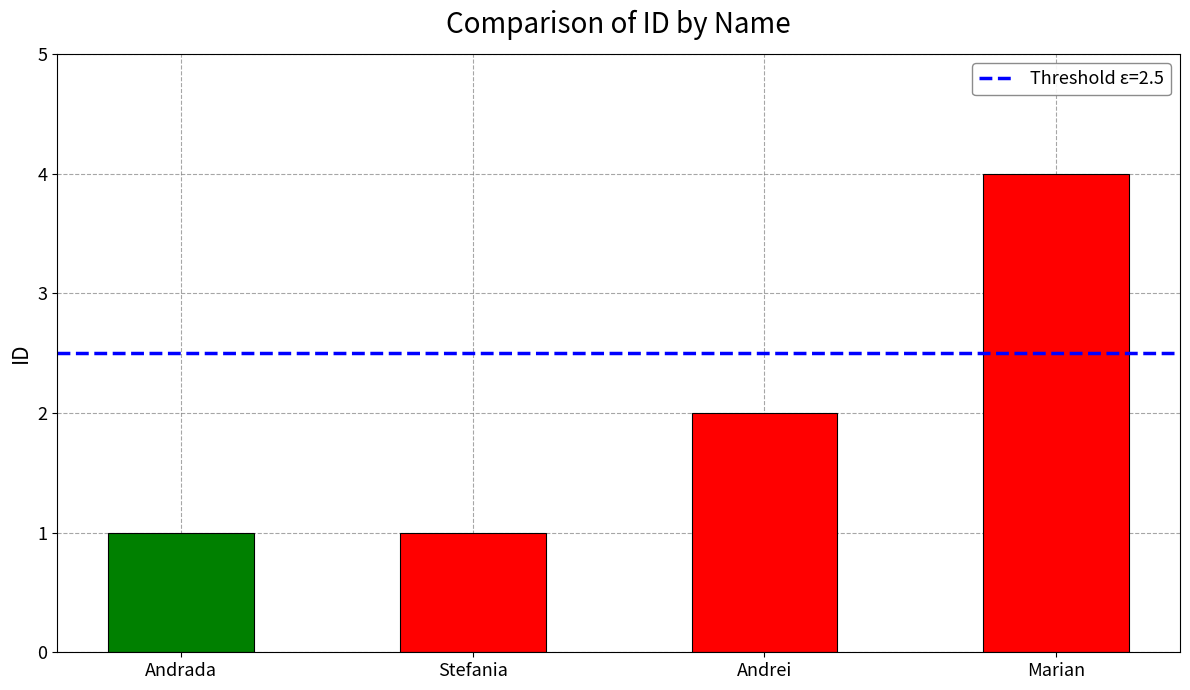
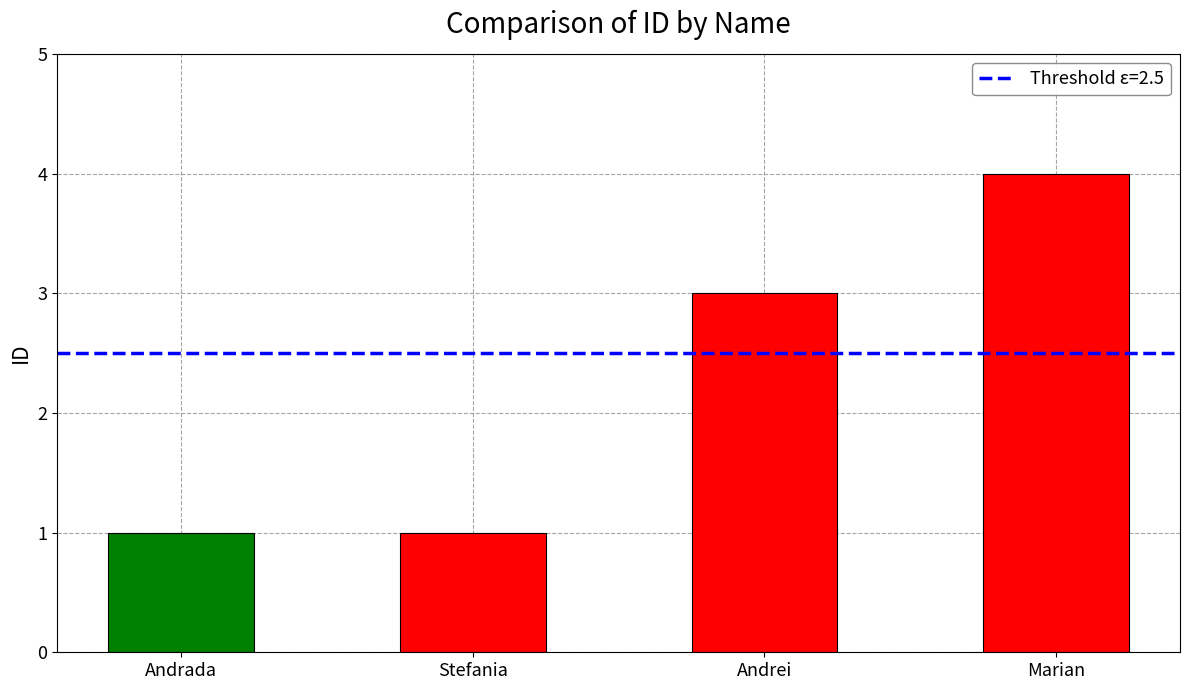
Andrei: 2 -> 3
